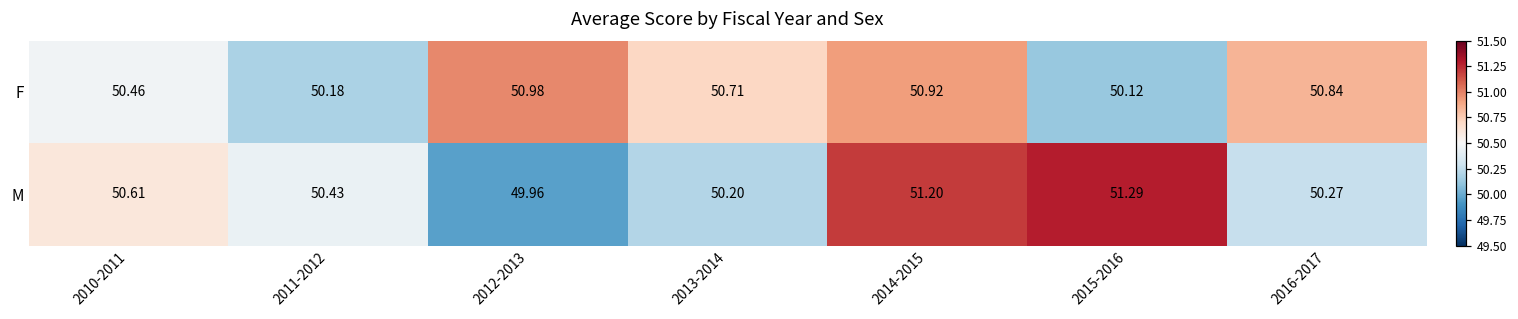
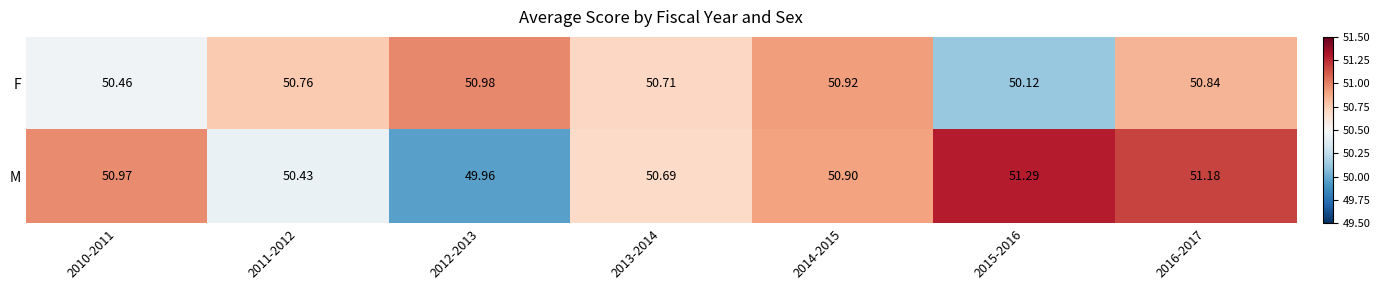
F, 2011-2012: 50.18 -> 50.76
M, 2010-2011: 50.61 -> 50.97
M, 2013-2014: 50.20 -> 50.69
M, 2014-2015: 51.20 -> 50.90
M, 2016-2017: 50.27 -> 51.18
